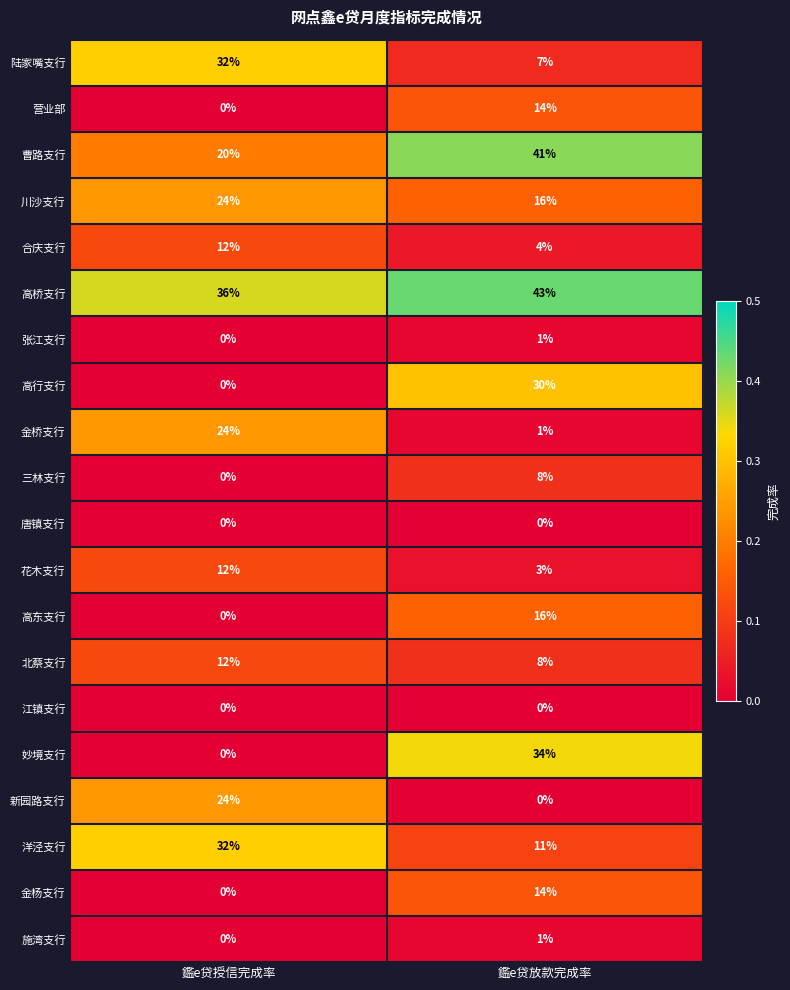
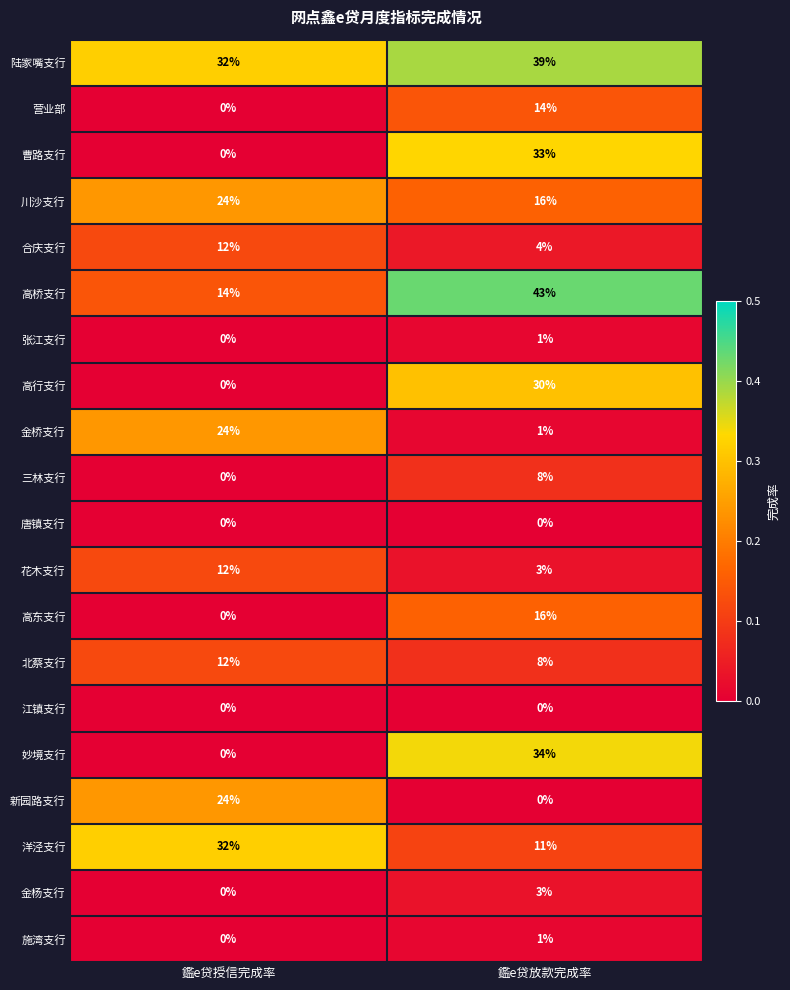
陆家嘴支行, 鑑e贷放款完成率: 7% -> 39%
曹路支行, 鑑e贷授信完成率: 20% -> 0%
曹路支行, 鑑e贷放款完成率: 41% -> 33%
高桥支行, 鑑e贷授信完成率: 36% -> 14%
金杨支行, 鑑e贷放款完成率: 14% -> 3%
